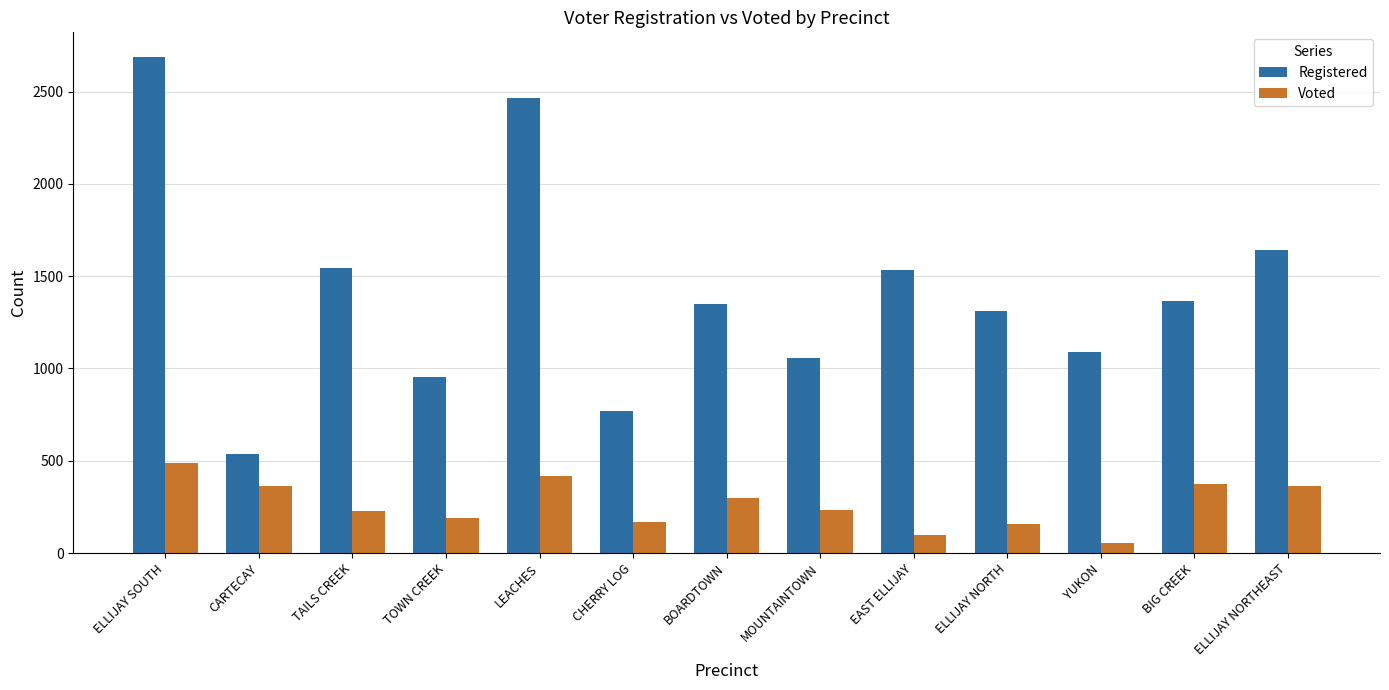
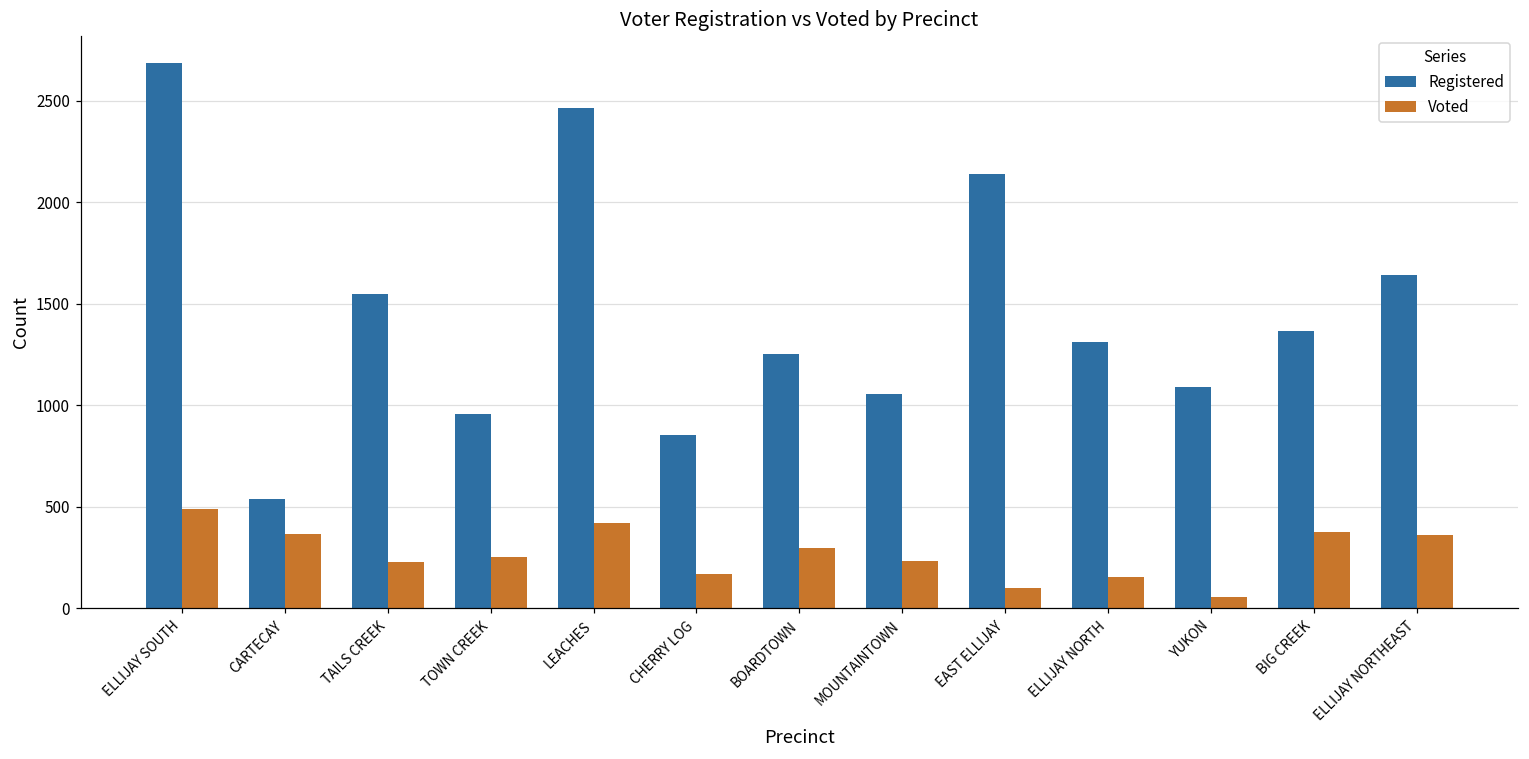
Voted, TOWN CREEK: 190 -> 250
Registered, CHERRY LOG: 770 -> 850
Registered, BOARDTOWN: 1350 -> 1250
Registered, EAST ELLIJAY: 1530 -> 2140
